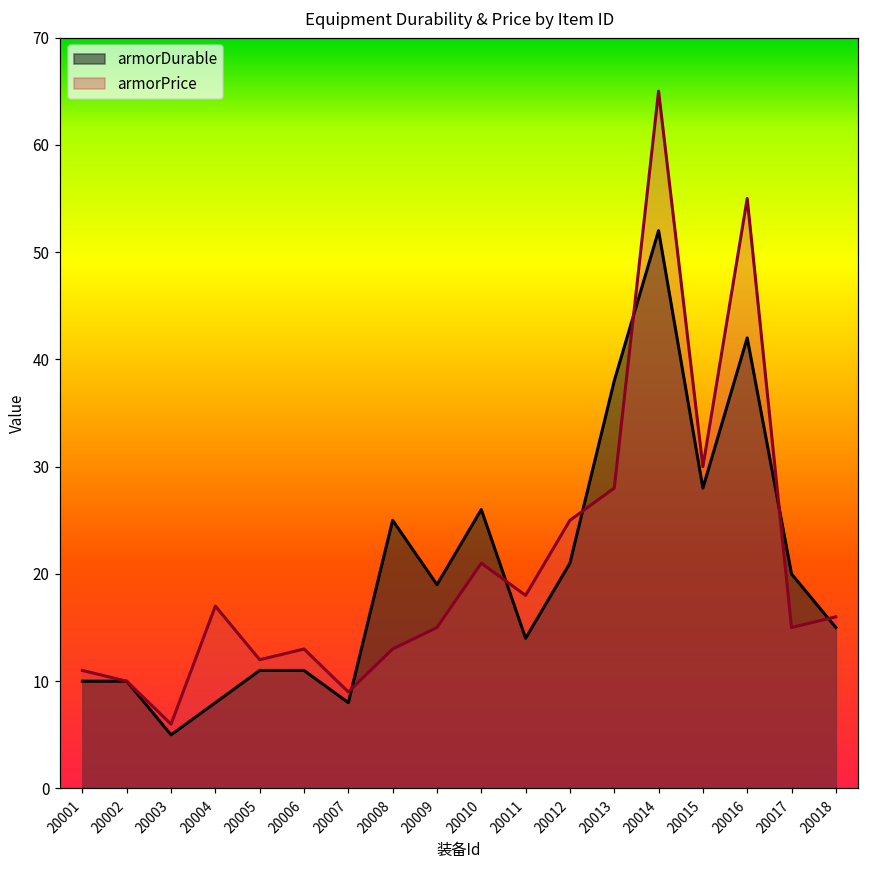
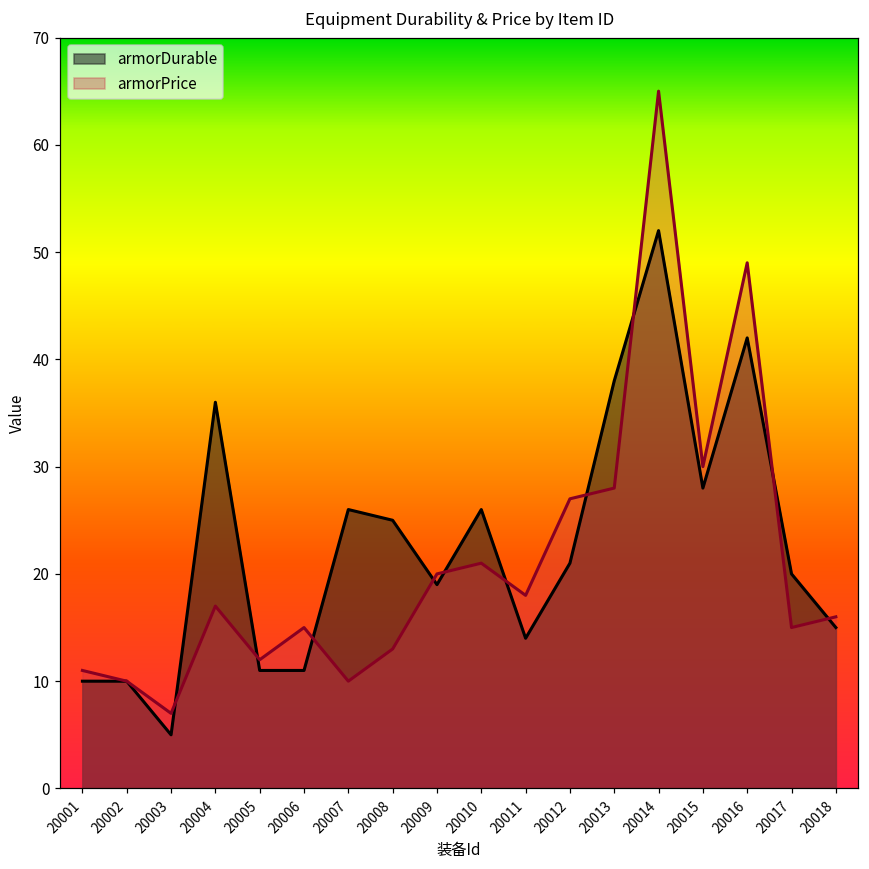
armorPrice, 20003: 6 -> 7
armorDurable, 20004: 8 -> 36
armorPrice, 20006: 13 -> 15
armorDurable, 20007: 8 -> 26
armorPrice, 20007: 9 -> 10
armorPrice, 20009: 15 -> 20
armorPrice, 20012: 25 -> 27
armorPrice, 20016: 55 -> 49
